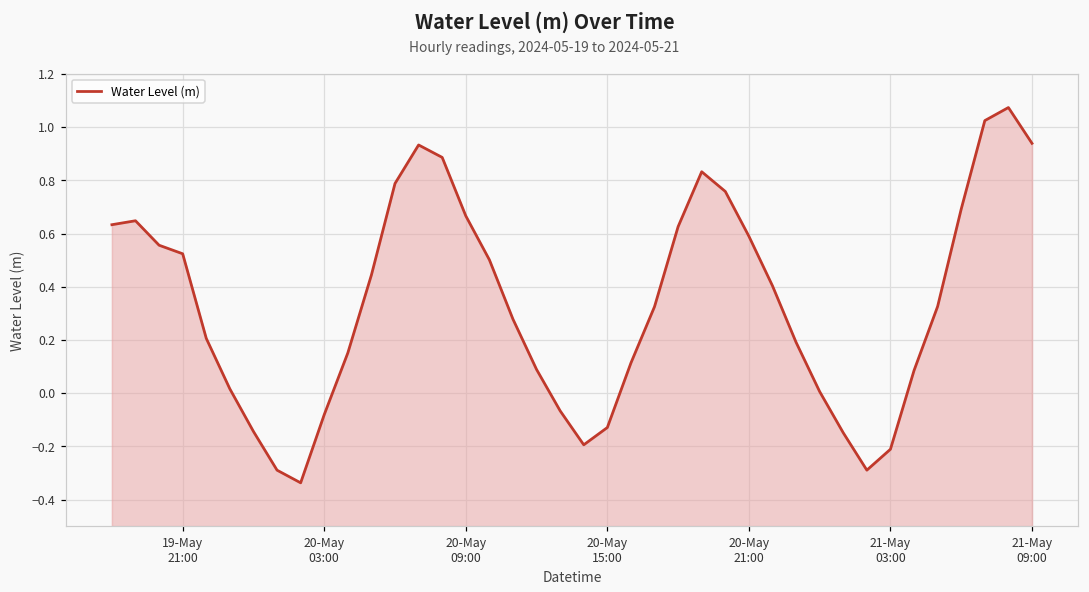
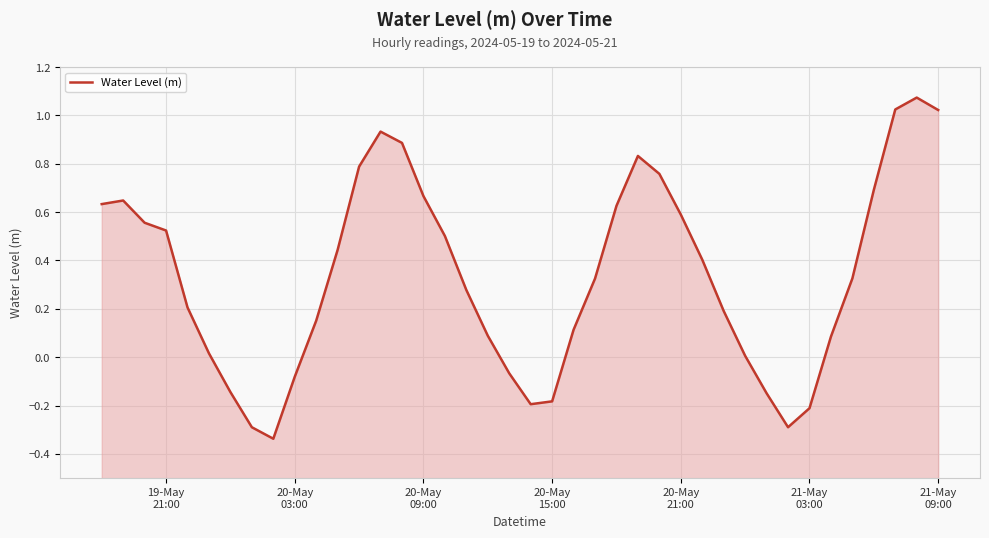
20-May 15:00: -0.13 -> -0.18
21-May 09:00: 0.94 -> 1.02
